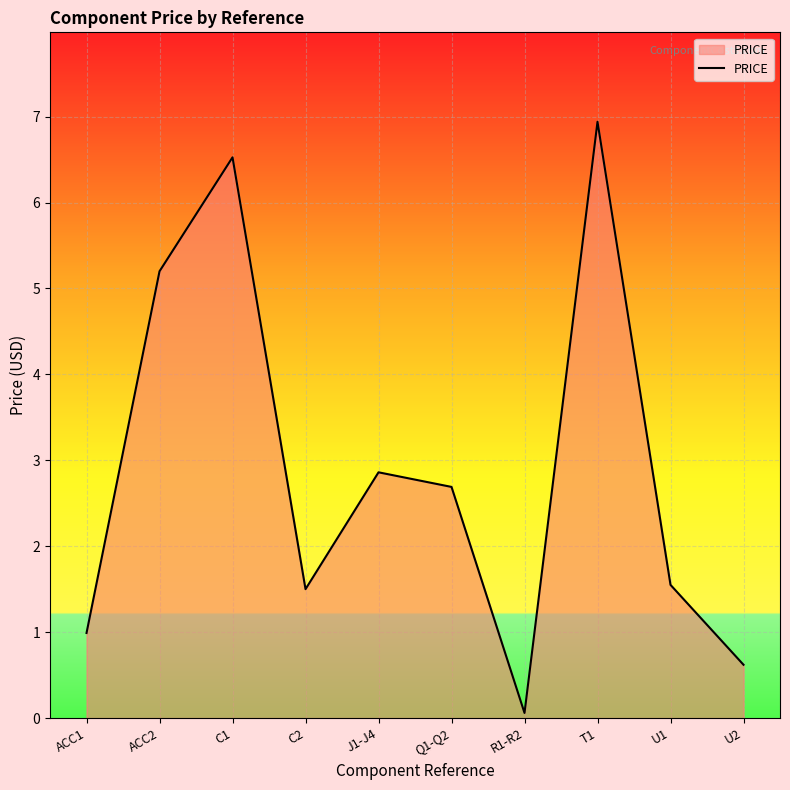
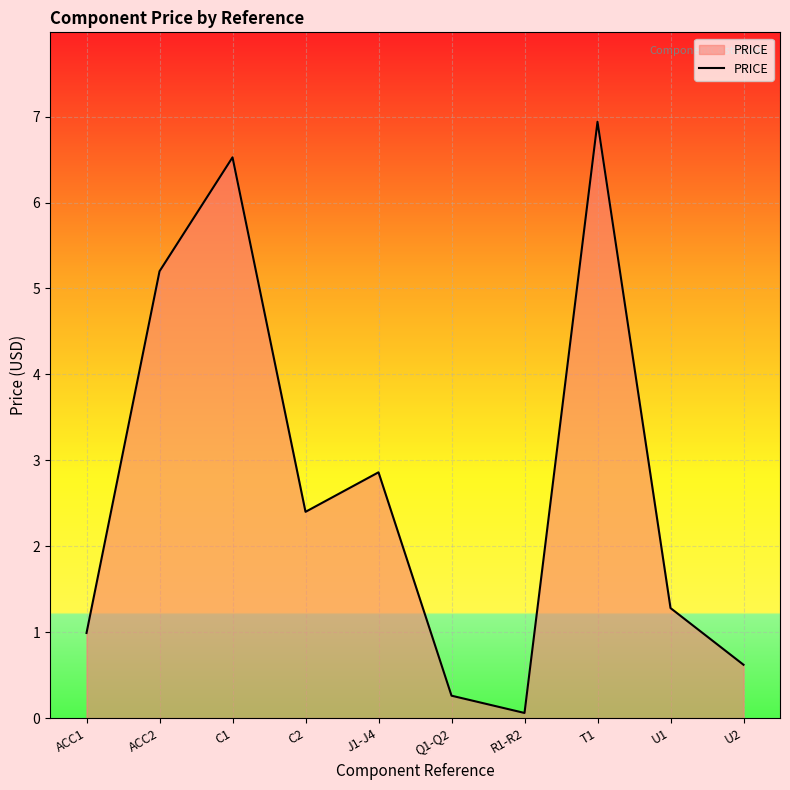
C2: 1.5 -> 2.4
Q1-Q2: 2.7 -> 0.3
U1: 1.6 -> 1.3
